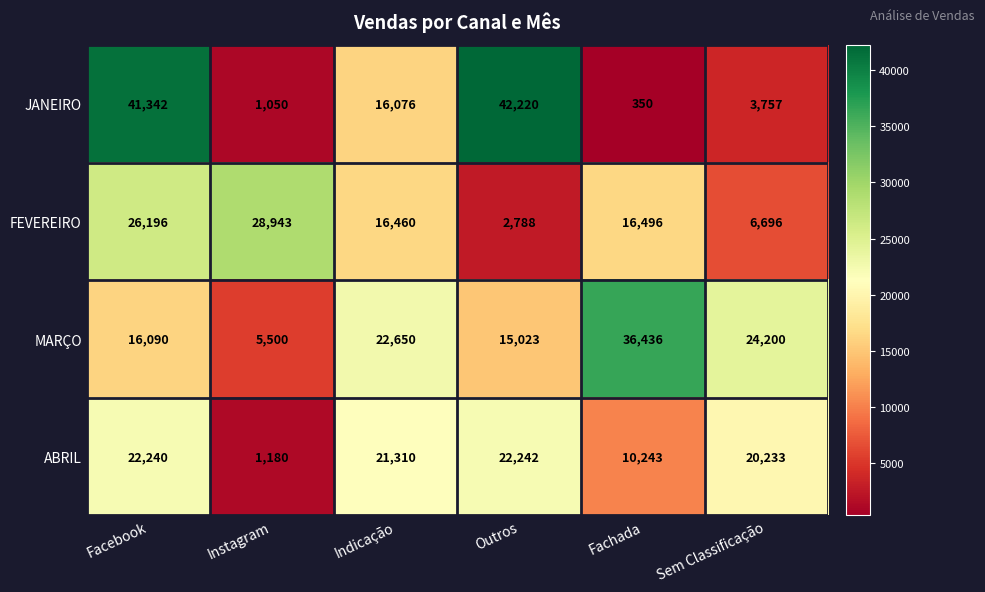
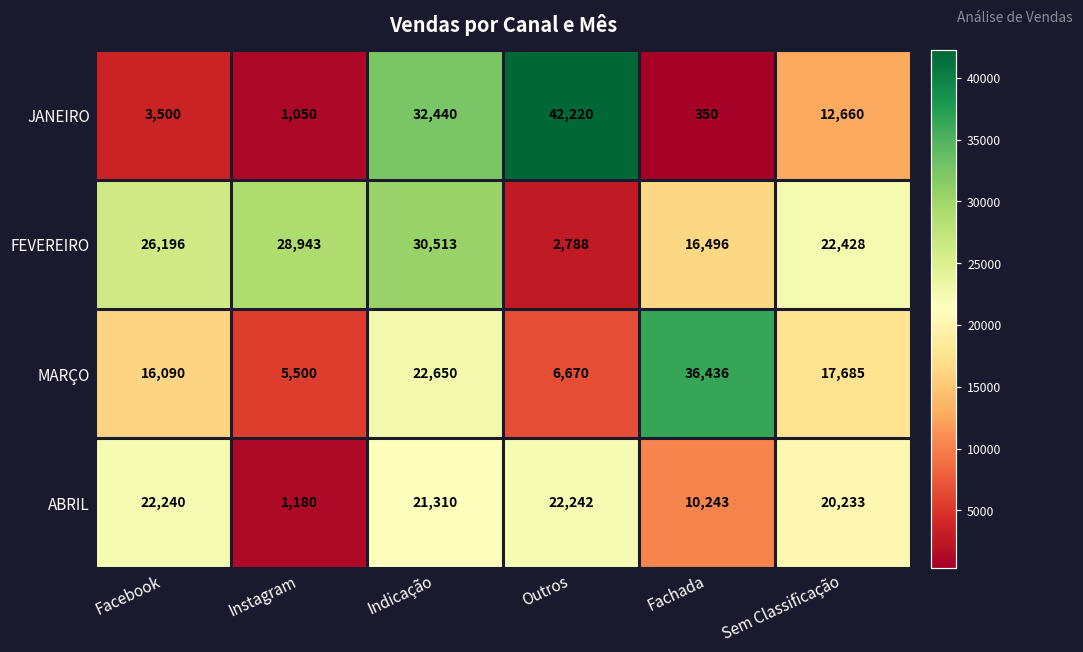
JANEIRO, Facebook: 41,342 -> 3,500
JANEIRO, Indicação: 16,076 -> 32,440
JANEIRO, Sem Classificação: 3,757 -> 12,660
FEVEREIRO, Indicação: 16,460 -> 30,513
FEVEREIRO, Sem Classificação: 6,696 -> 22,428
MARÇO, Outros: 15,023 -> 6,670
MARÇO, Sem Classificação: 24,200 -> 17,685
